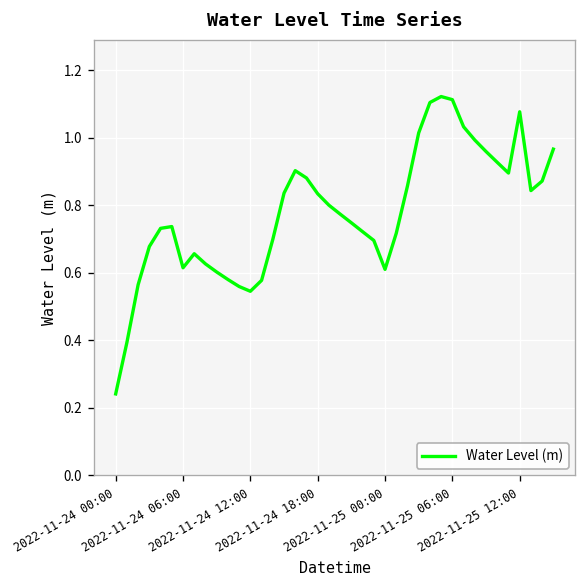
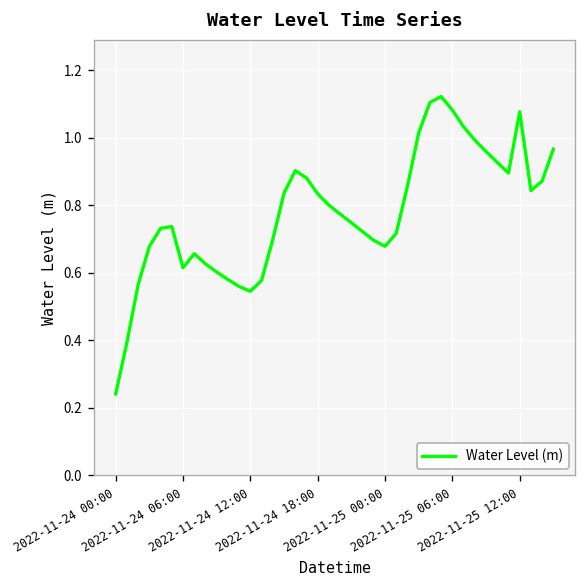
2022-11-25 00:00: 0.61 -> 0.68
2022-11-25 06:00: 1.11 -> 1.08
